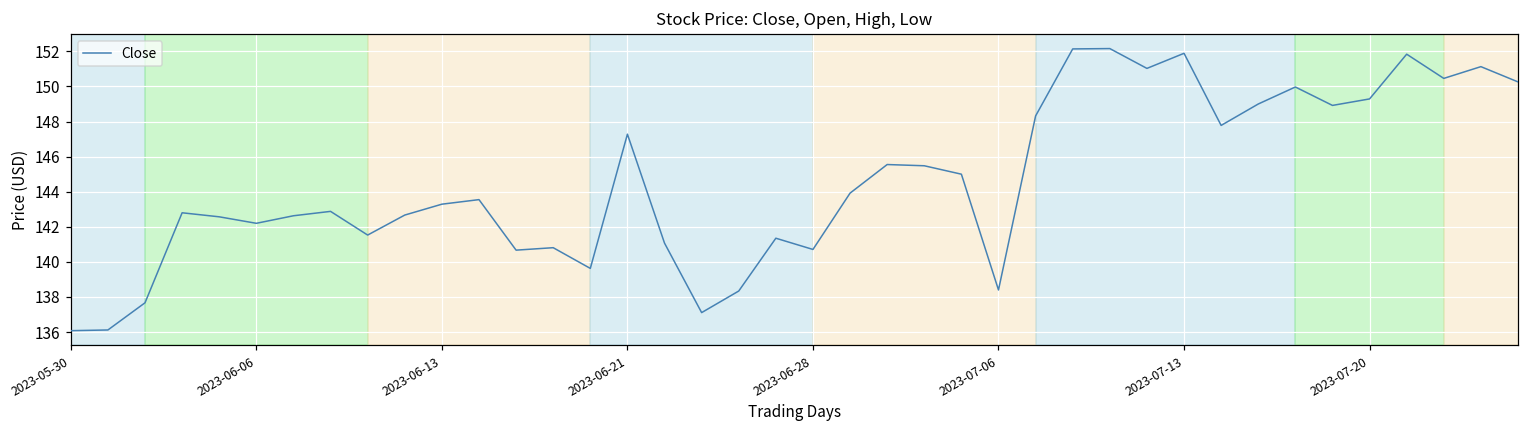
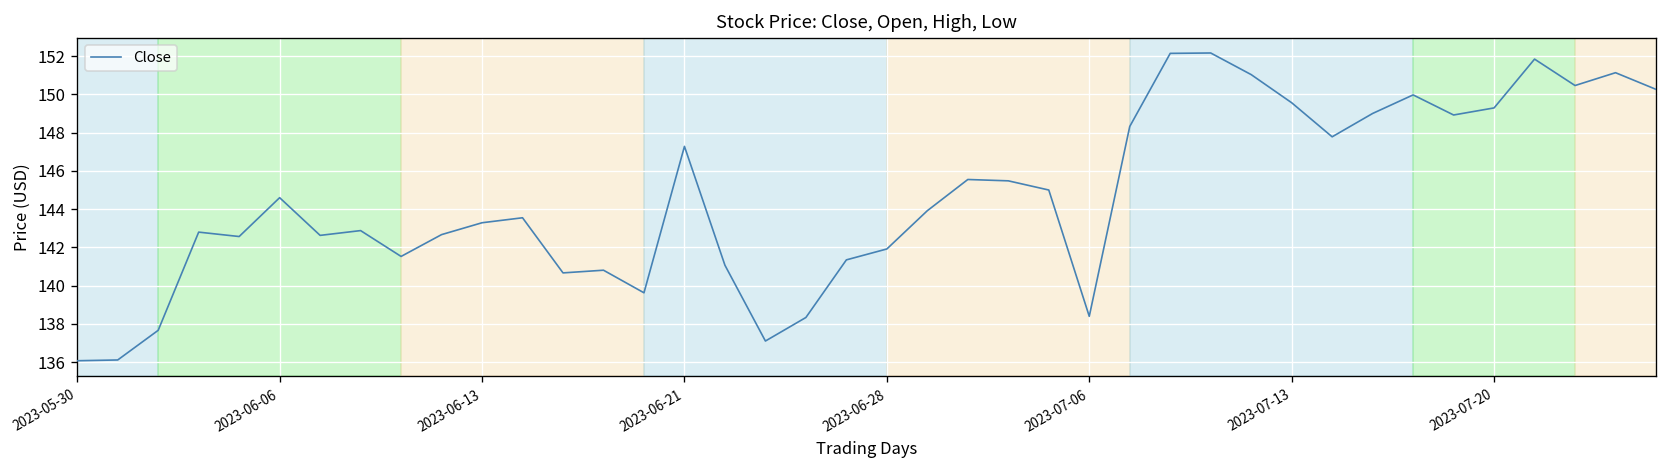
2023-06-06: 142.2 -> 144.6
2023-06-28: 140.7 -> 141.9
2023-07-13: 151.9 -> 149.6
